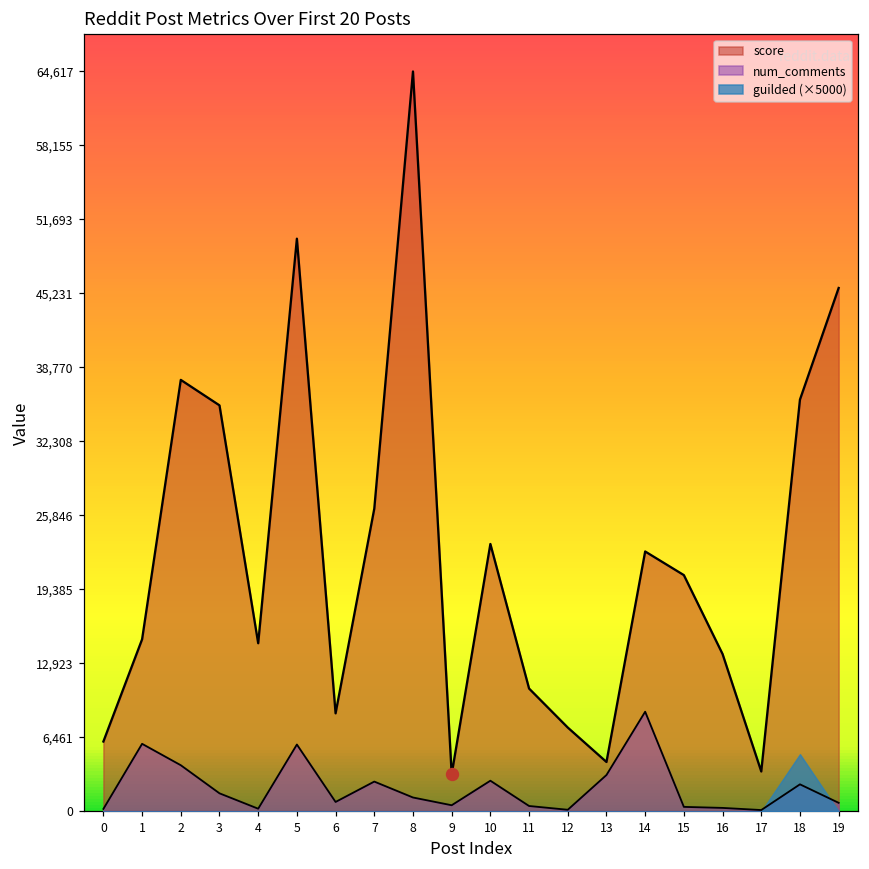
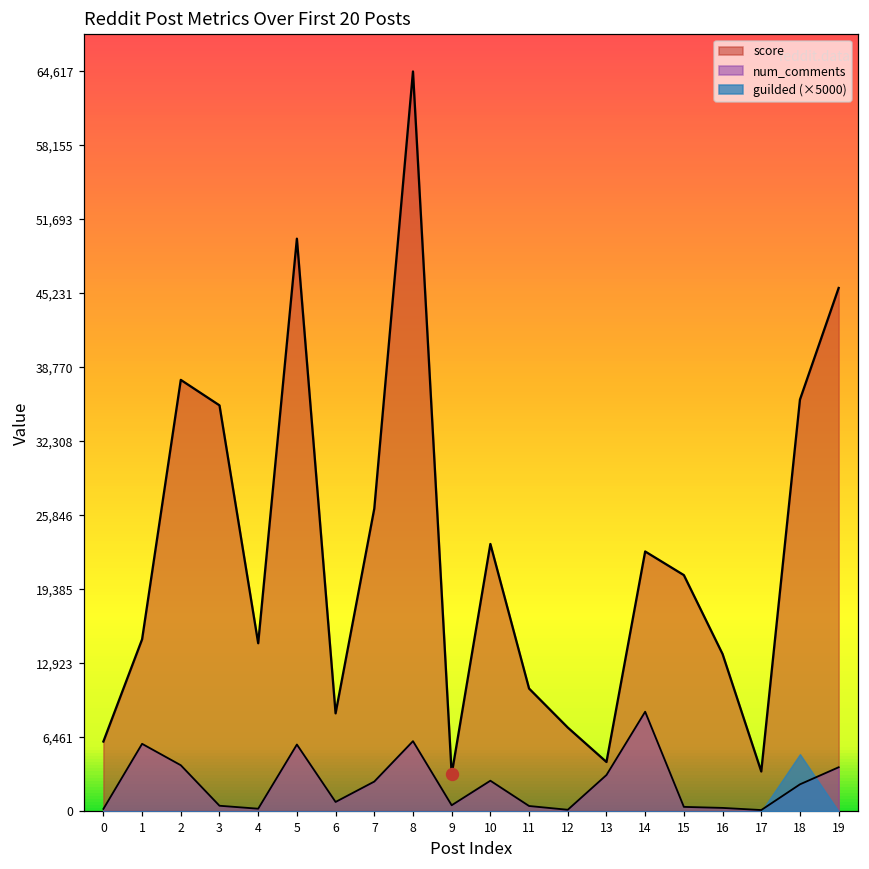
num_comments, 3: 1,600 -> 500
num_comments, 8: 1,200 -> 6,100
num_comments, 19: 800 -> 3,900
